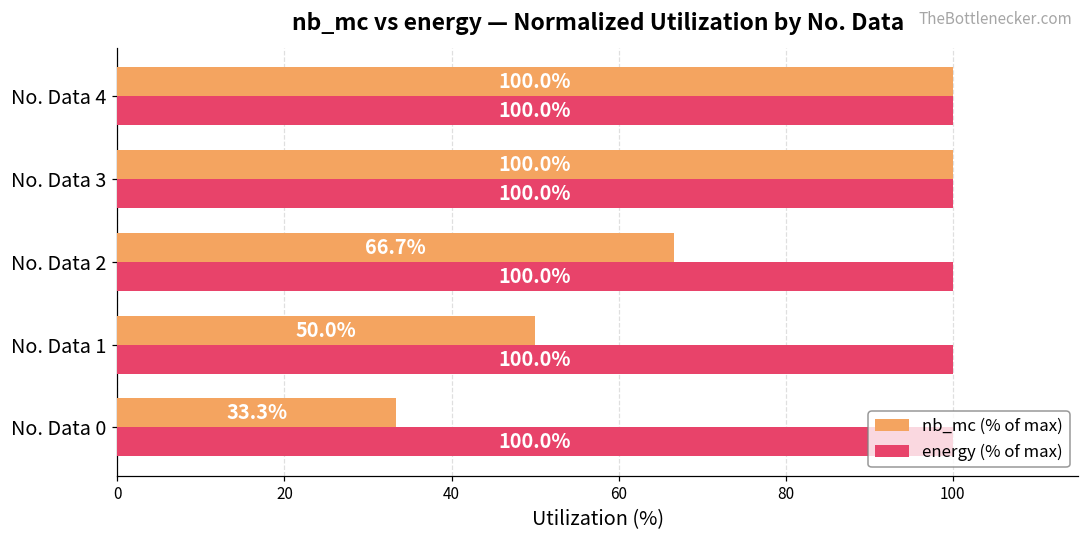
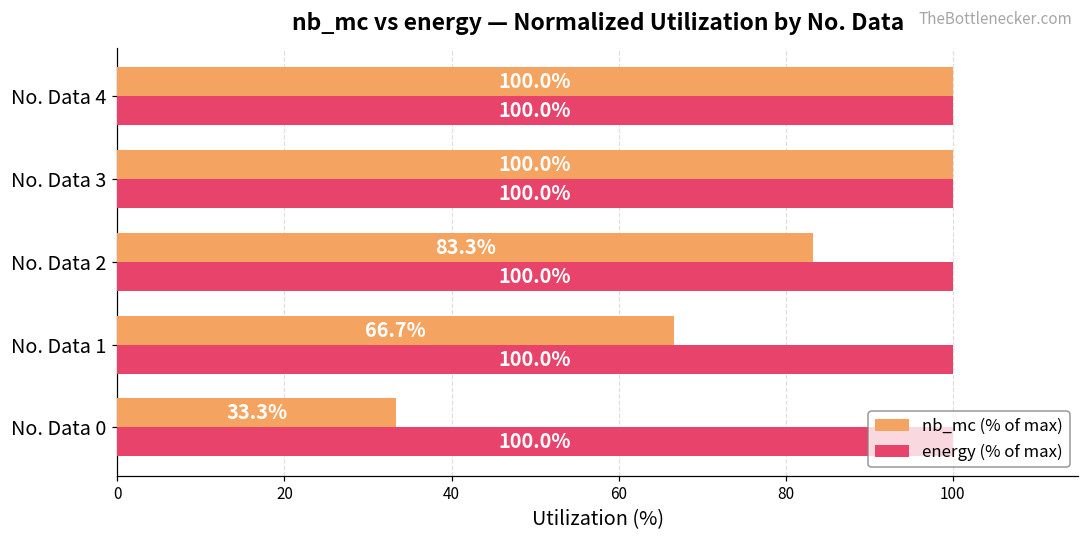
nb_mc (% of max), No. Data 2: 66.7% -> 83.3%
nb_mc (% of max), No. Data 1: 50.0% -> 66.7%
